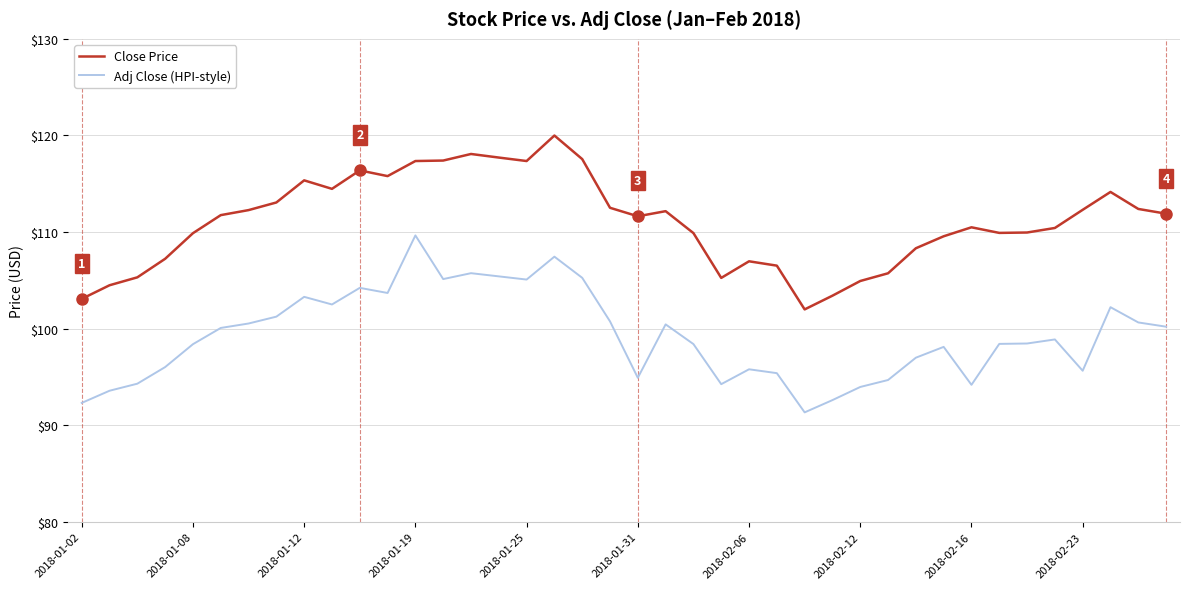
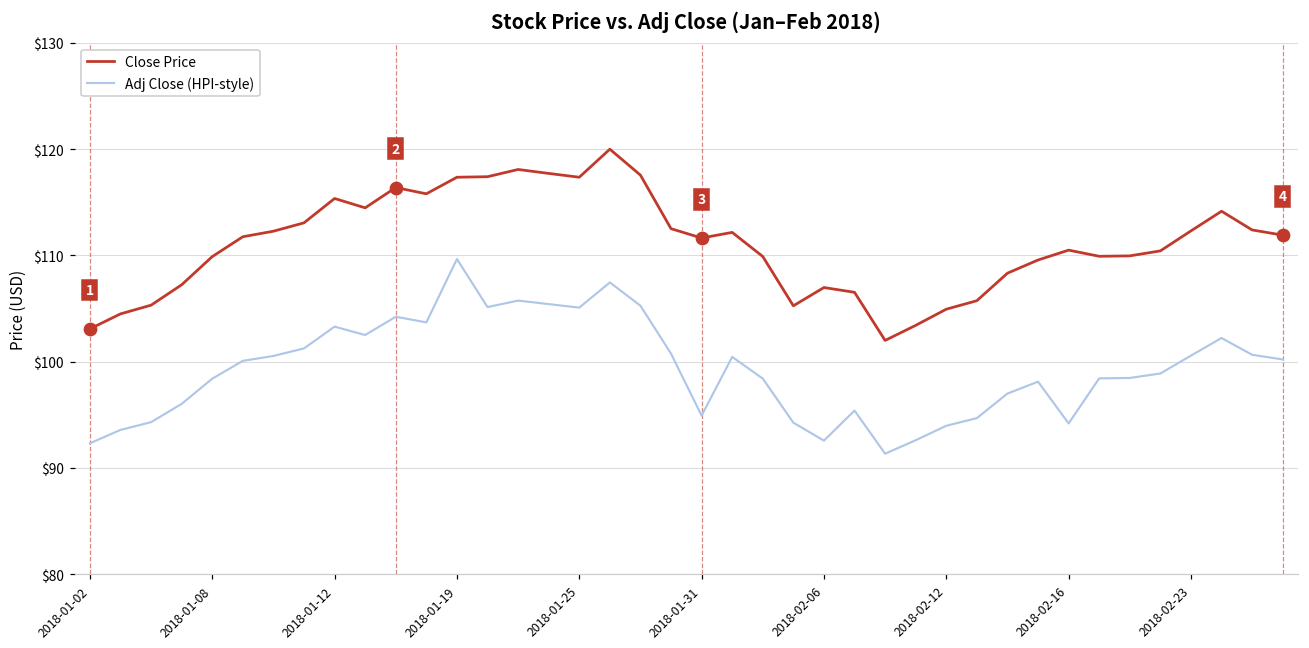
Adj Close (HPI-style), 2018-02-06: $96 -> $93
Adj Close (HPI-style), 2018-02-23: $96 -> $101
